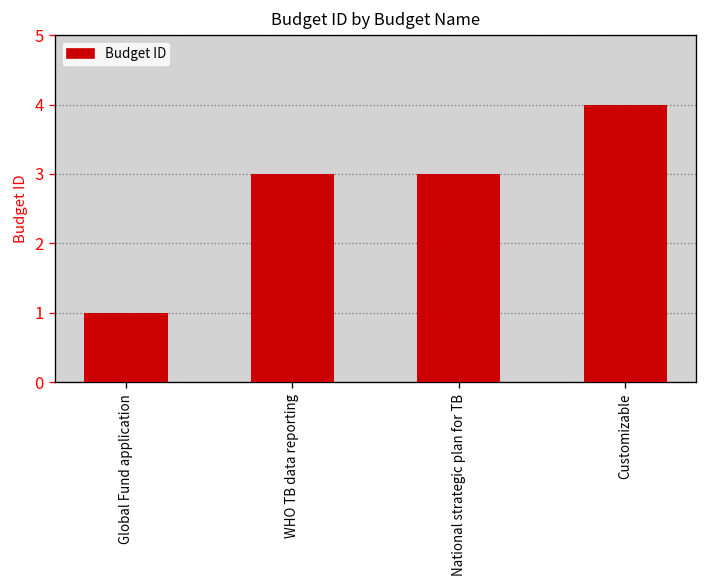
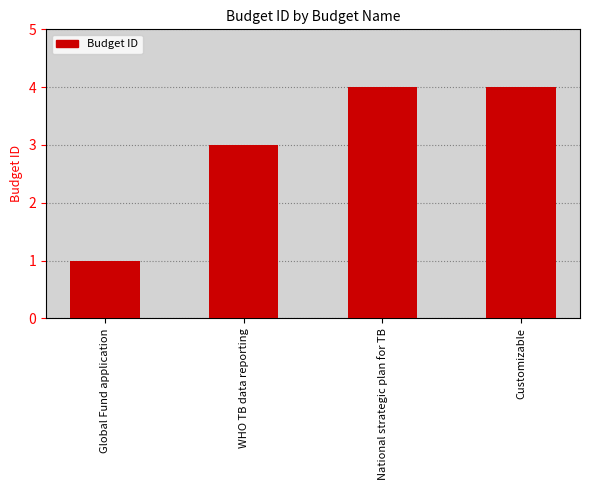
National strategic plan for TB: 3 -> 4
